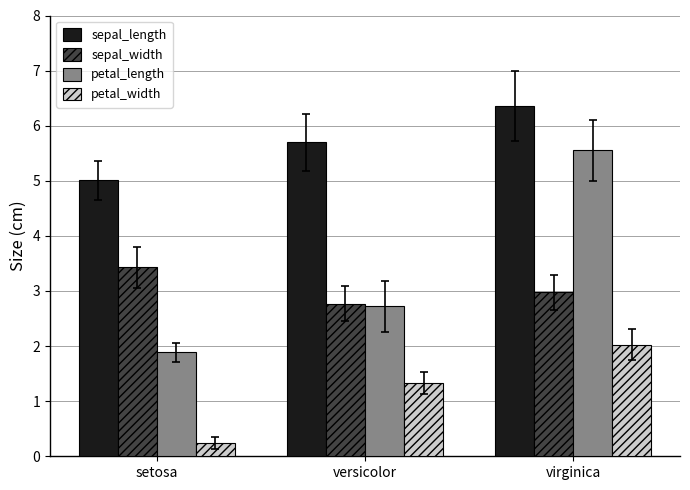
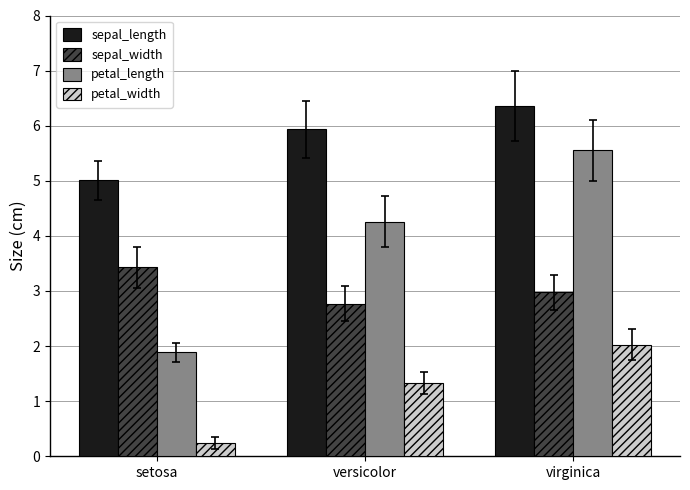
sepal_length, versicolor: 5.7 -> 5.9
petal_length, versicolor: 2.7 -> 4.3
